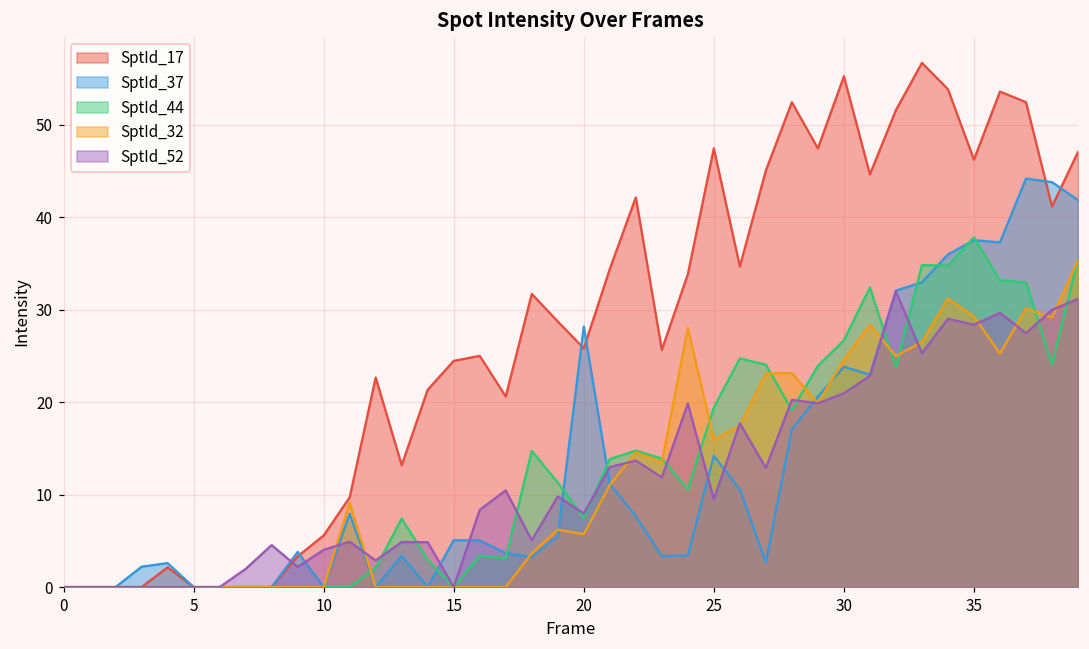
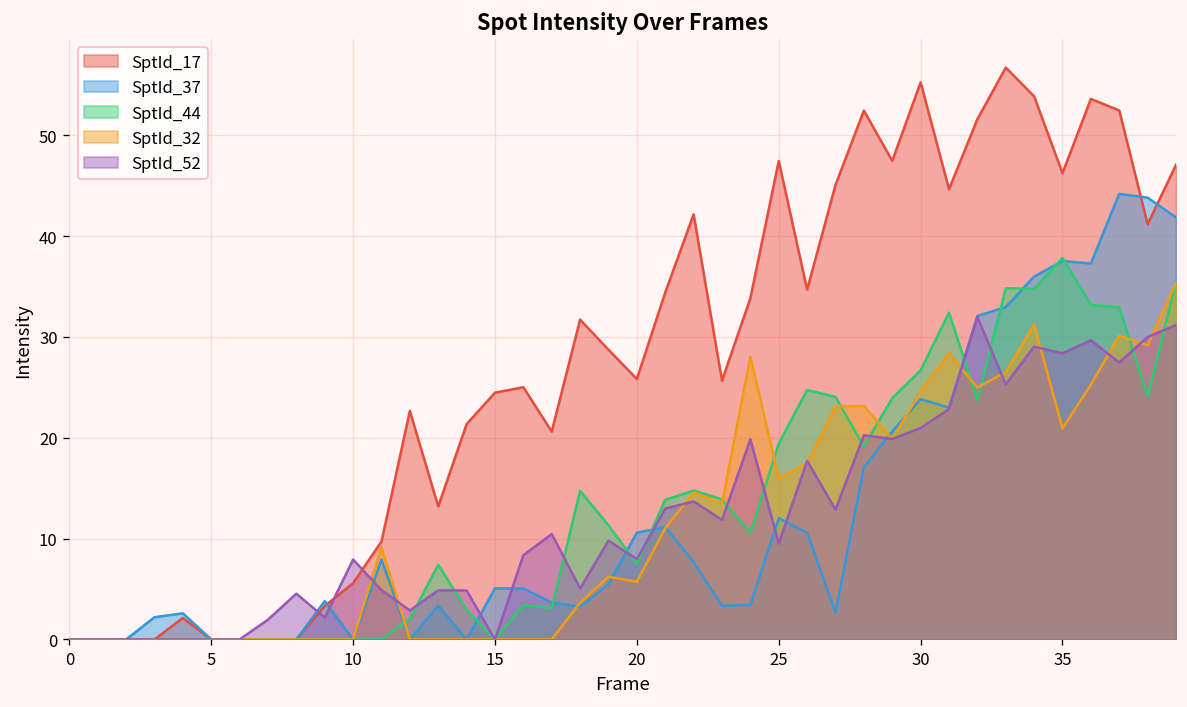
SptId_52, 10: 4 -> 8
SptId_37, 20: 28 -> 11
SptId_37, 25: 14 -> 12
SptId_32, 35: 29 -> 21
